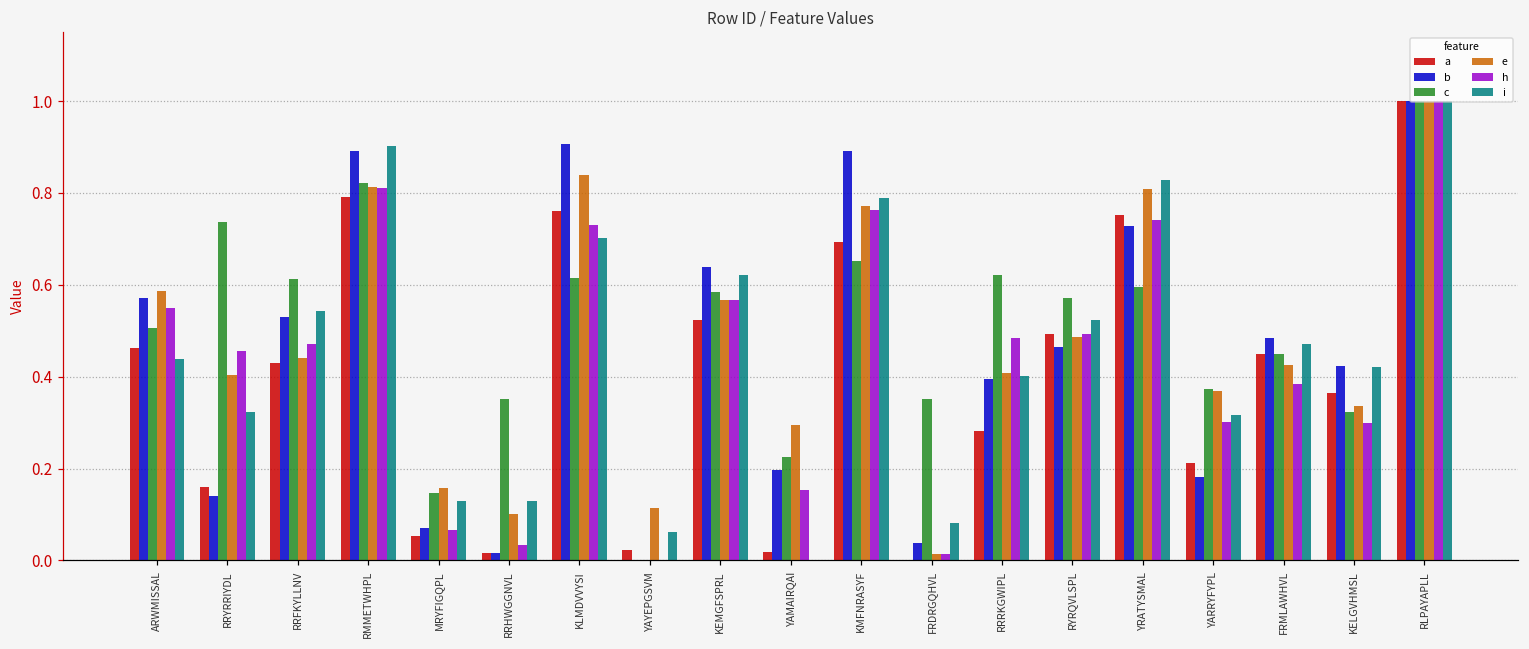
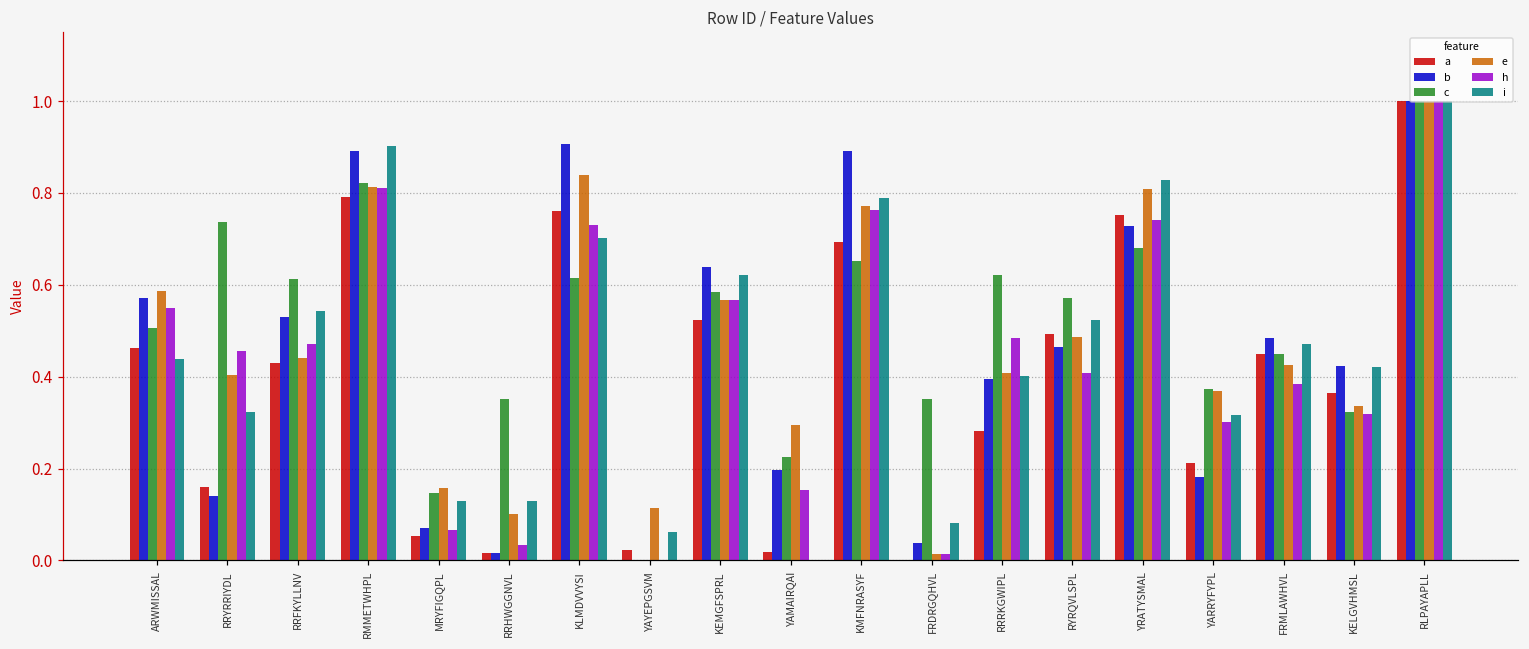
h, RYRQVLSPL: 0.49 -> 0.41
c, YRATYSMAL: 0.59 -> 0.68
h, KELGVHMSL: 0.30 -> 0.32
